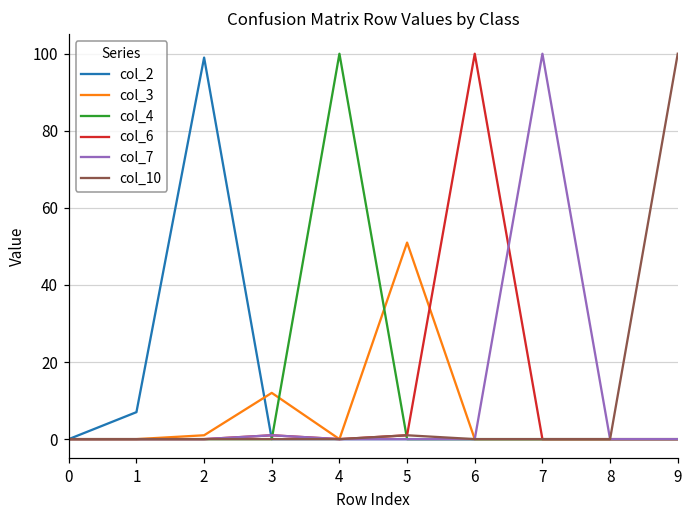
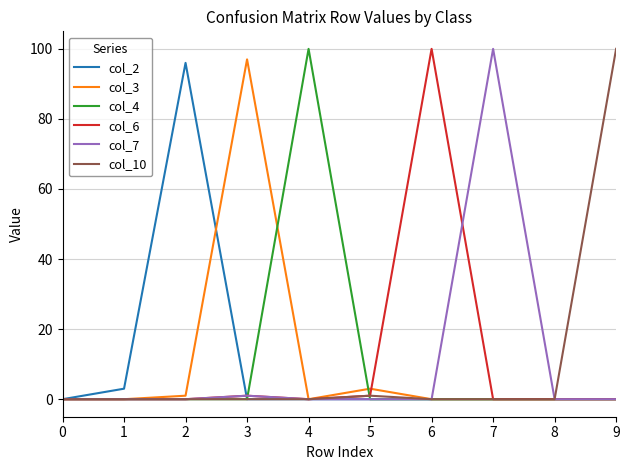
col_2, 1: 7 -> 3
col_2, 2: 99 -> 96
col_3, 3: 12 -> 97
col_3, 5: 51 -> 3
